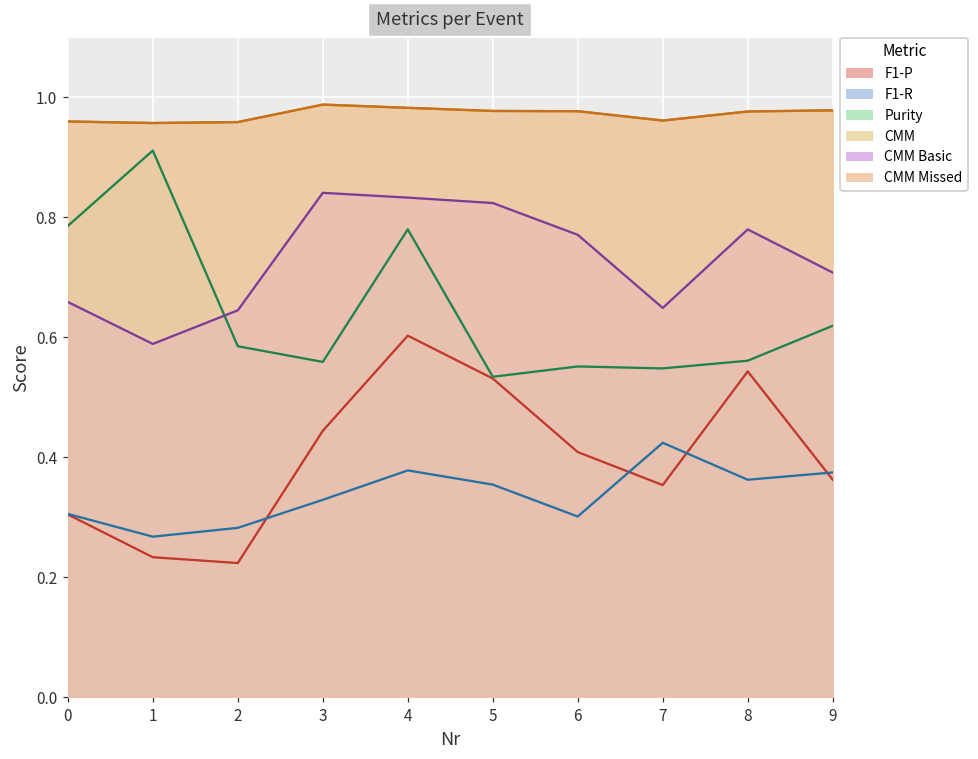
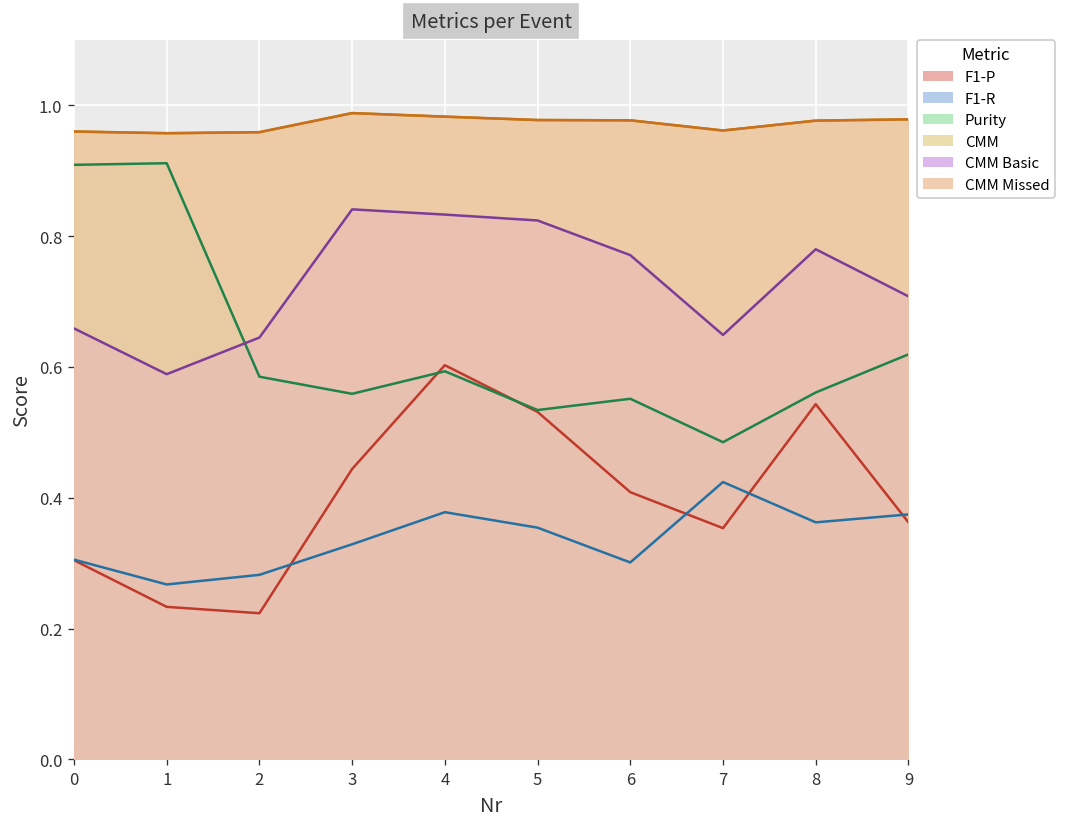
Purity, 0: 0.79 -> 0.91
Purity, 4: 0.78 -> 0.59
Purity, 7: 0.55 -> 0.49
